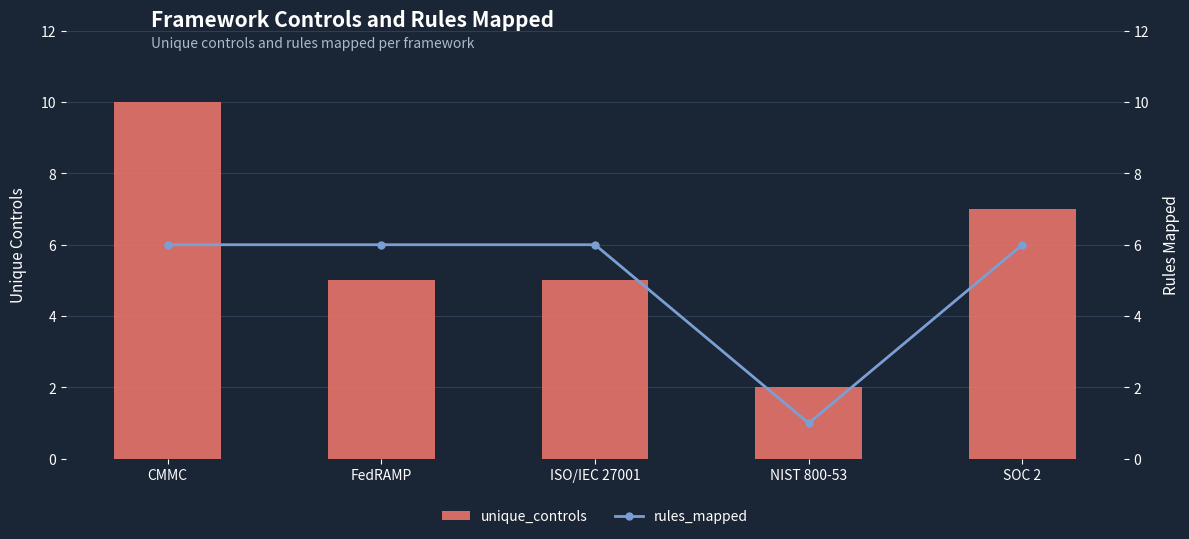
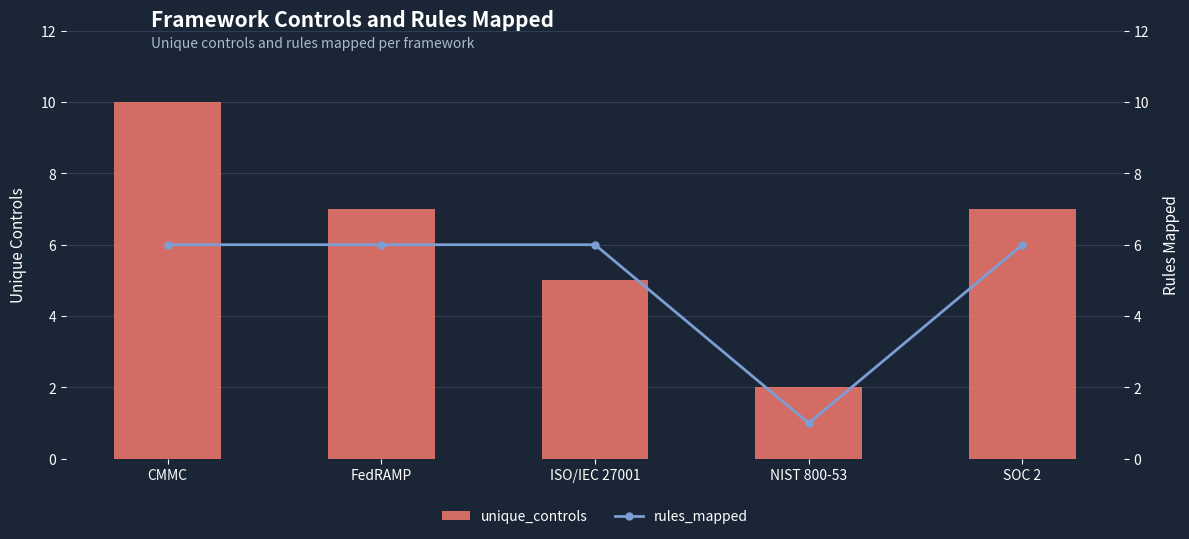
unique_controls, FedRAMP: 5 -> 7
